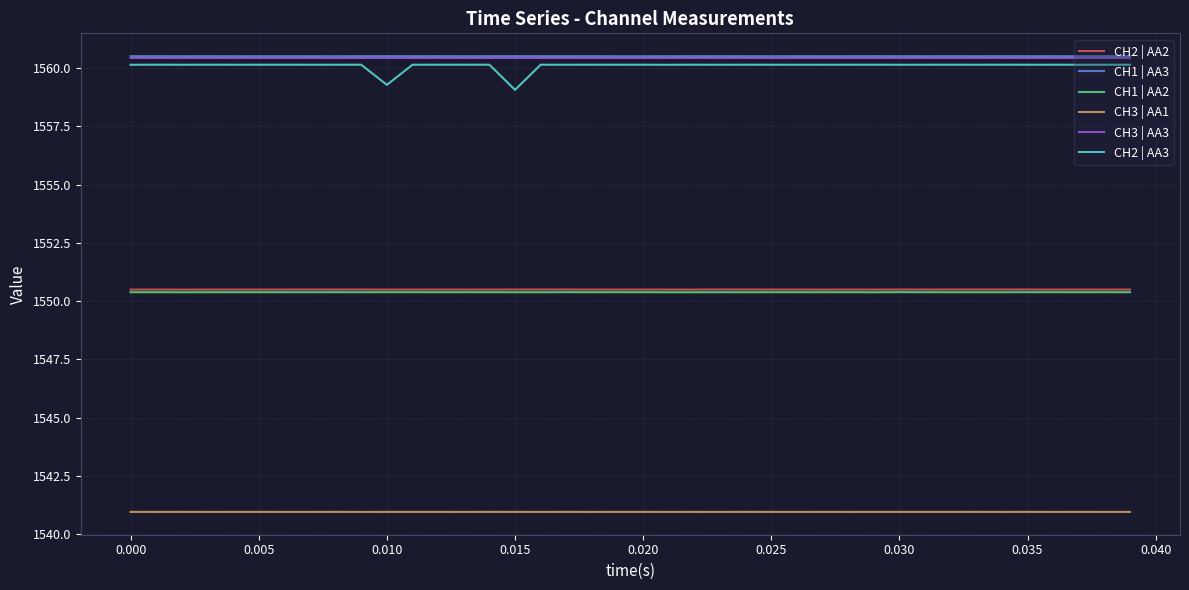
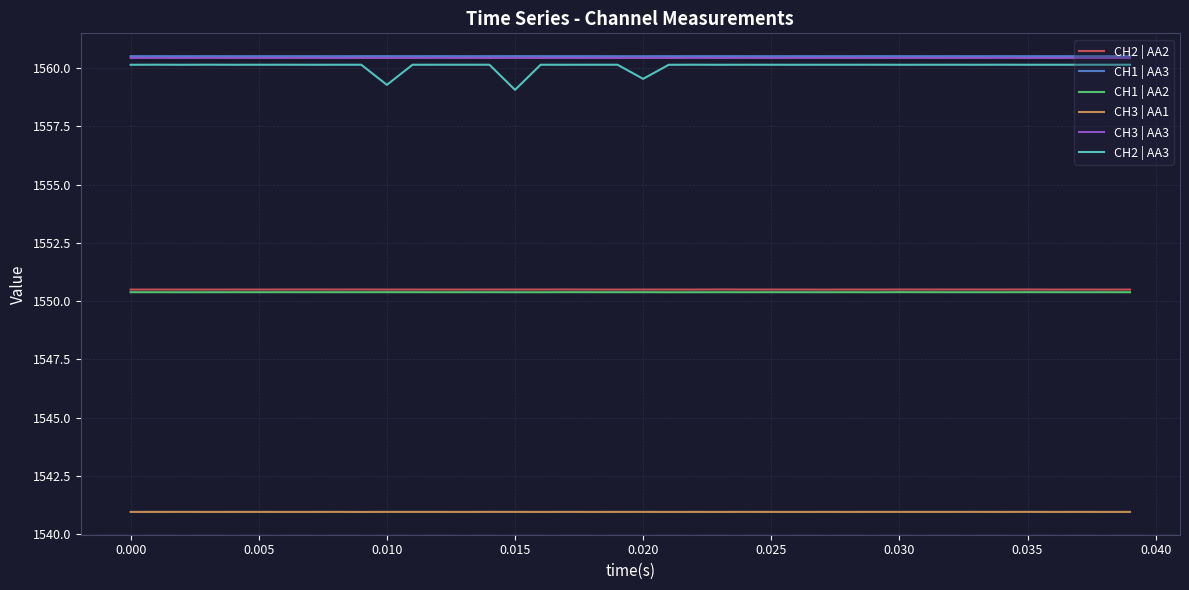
CH2 | AA3, 0.020: 1560.1 -> 1559.5
